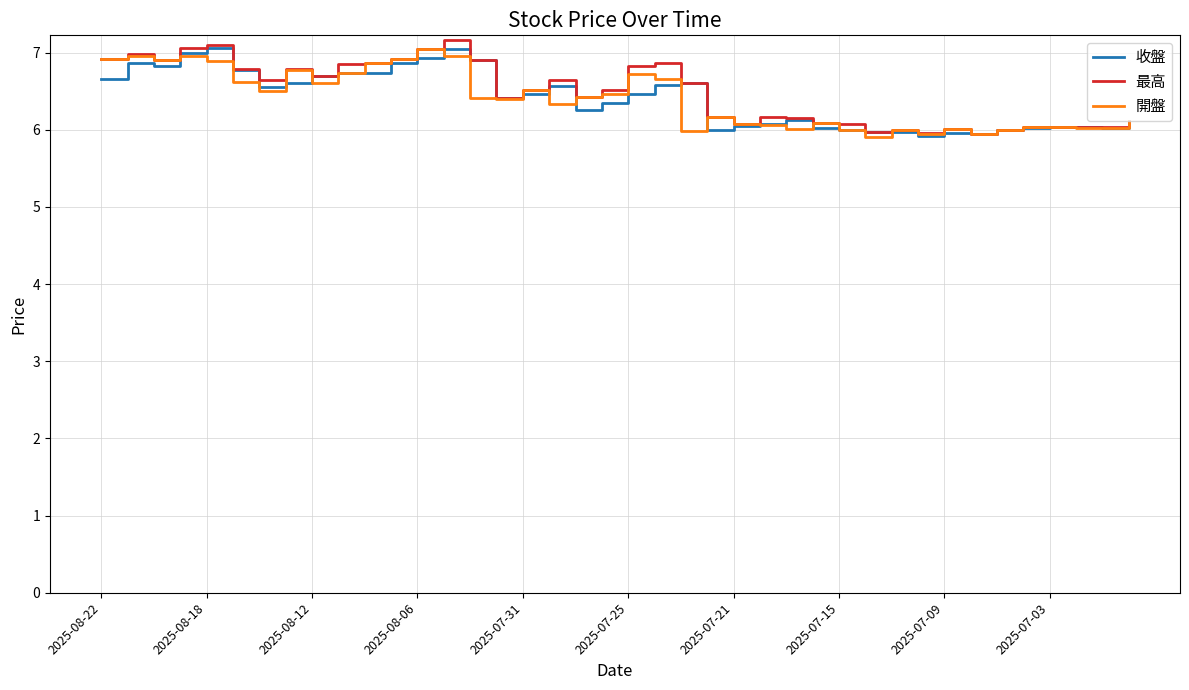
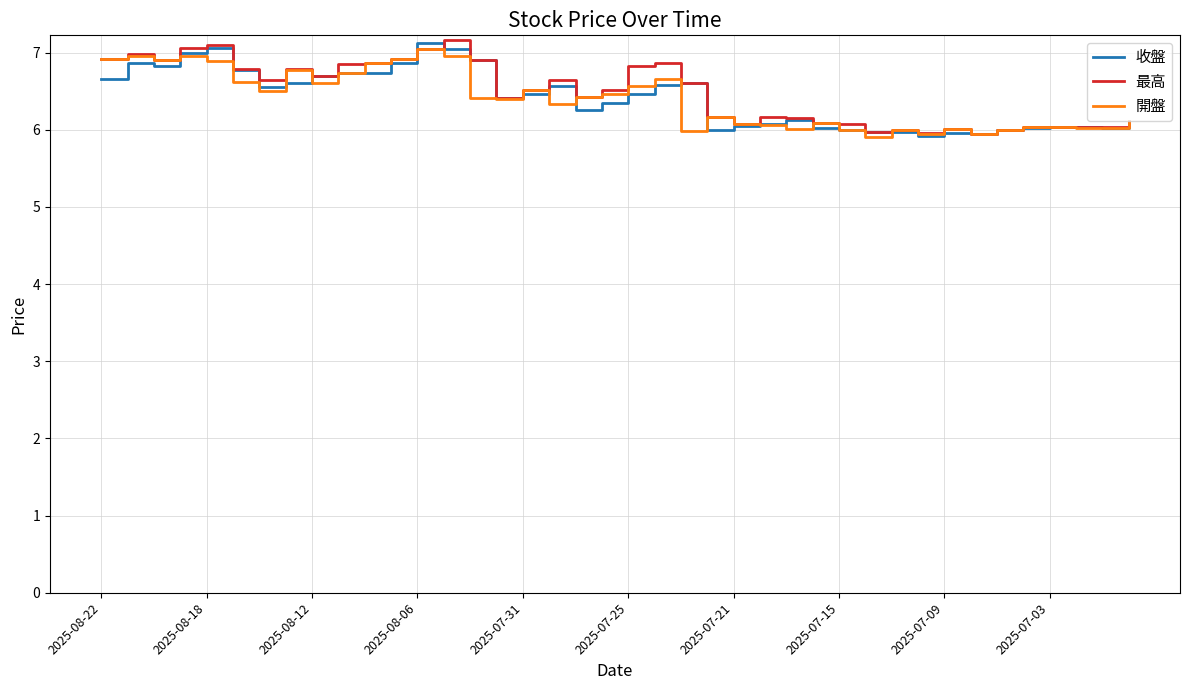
收盤, 2025-08-06: 6.9 -> 7.1
開盤, 2025-07-25: 6.7 -> 6.6
